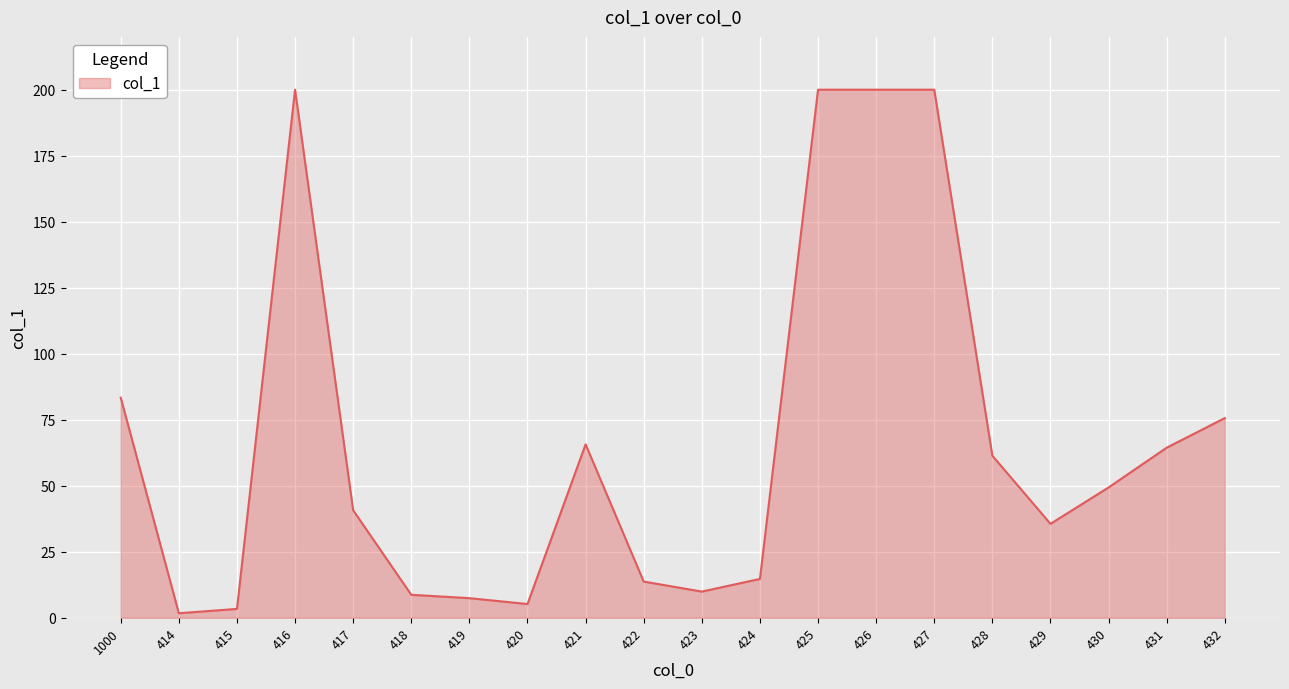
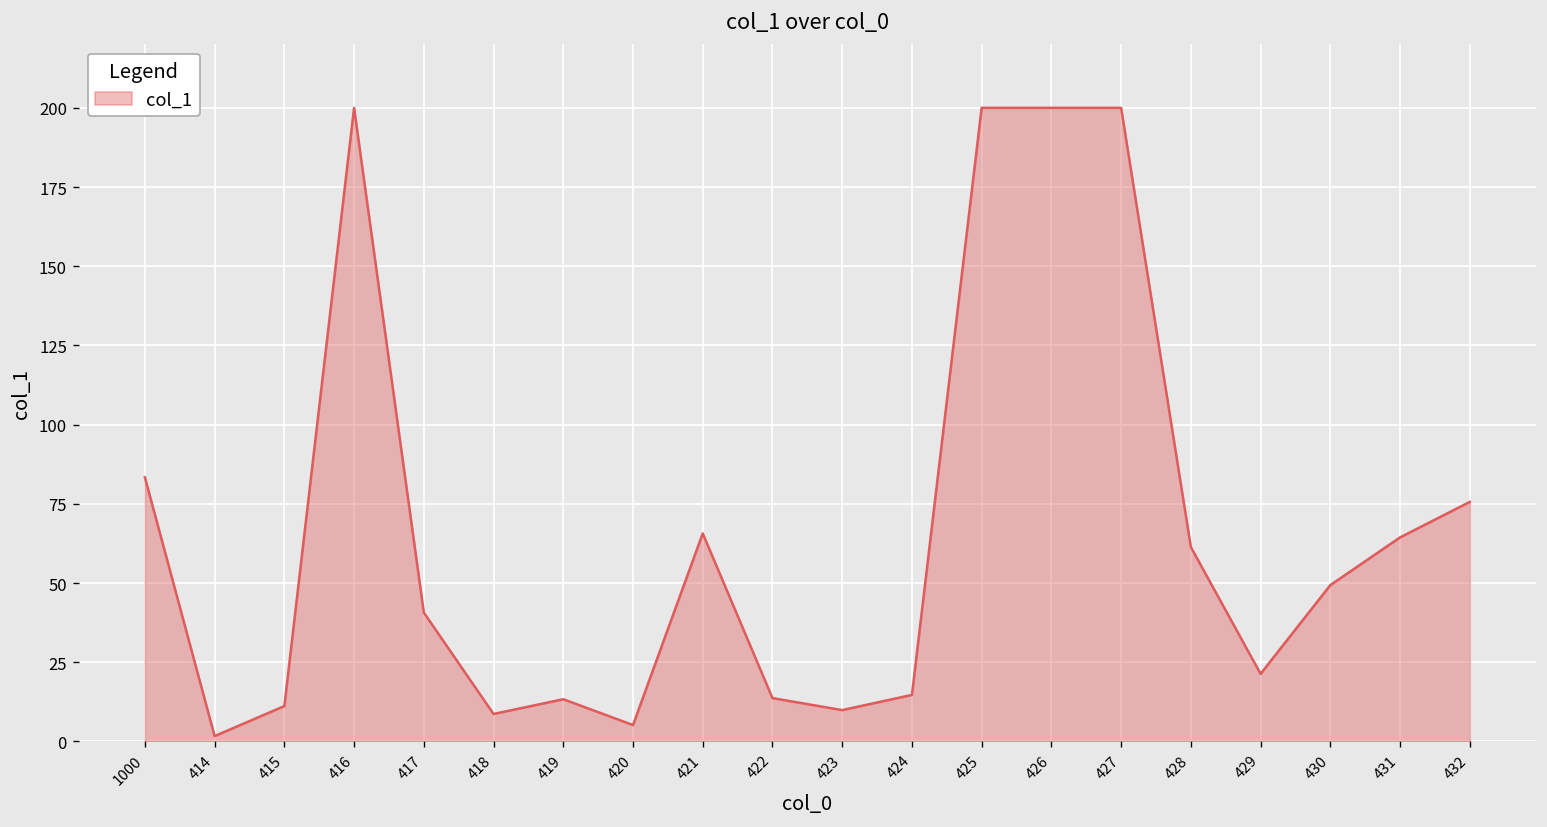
415: 3 -> 11
419: 7 -> 13
429: 36 -> 21
